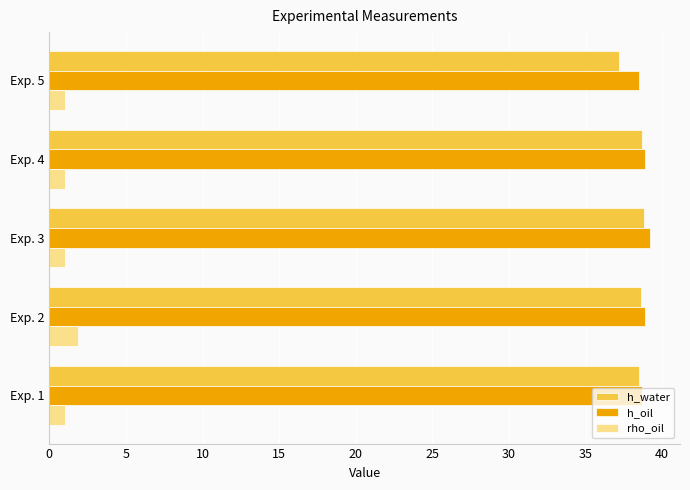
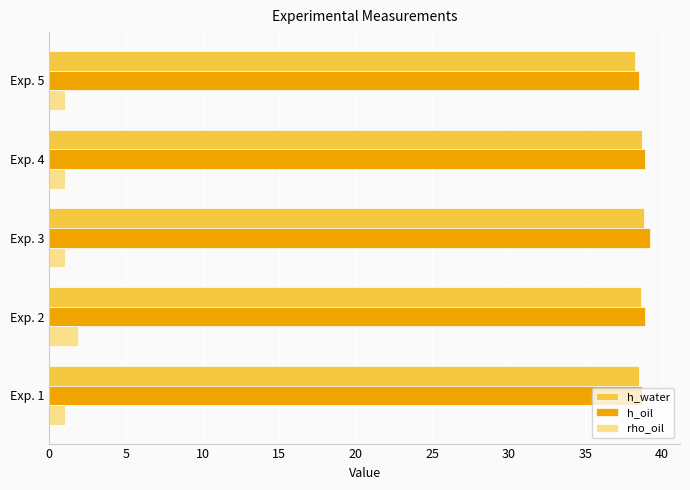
h_water, Exp. 5: 37.2 -> 38.2
